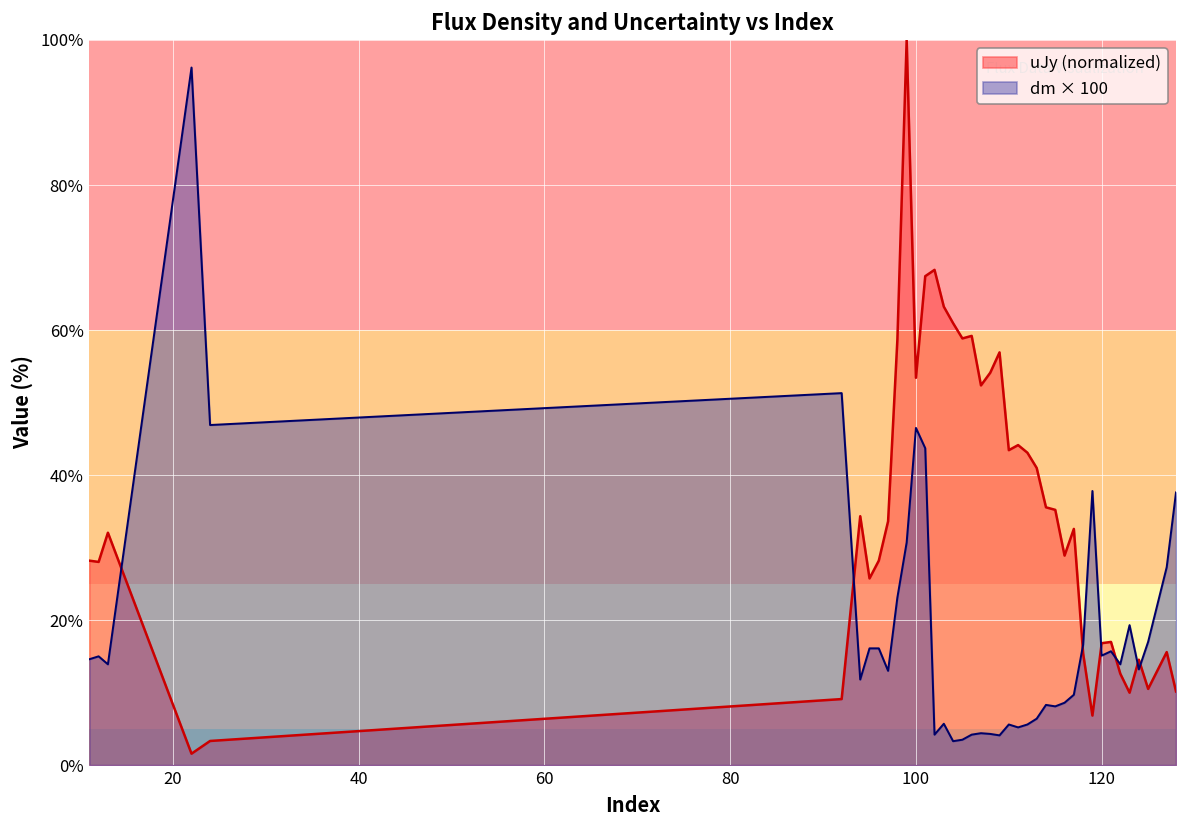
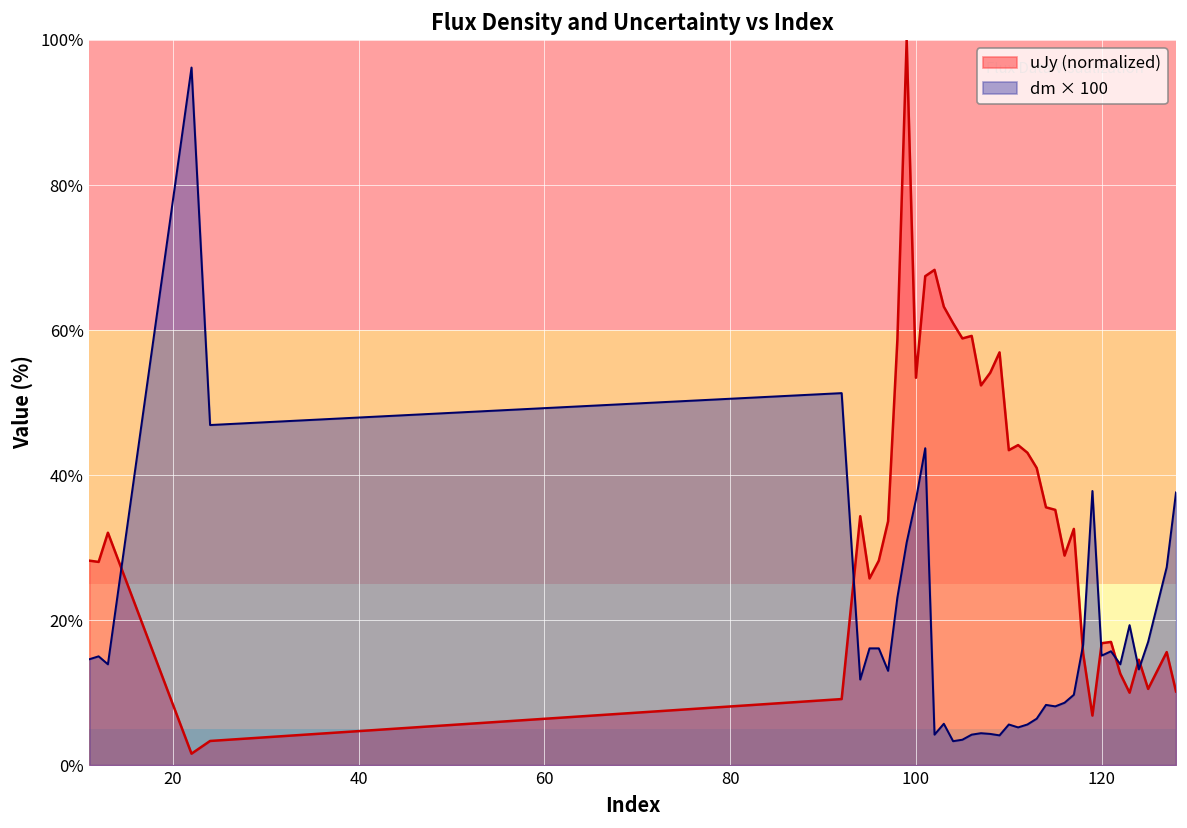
dm × 100, 100: 47% -> 37%
